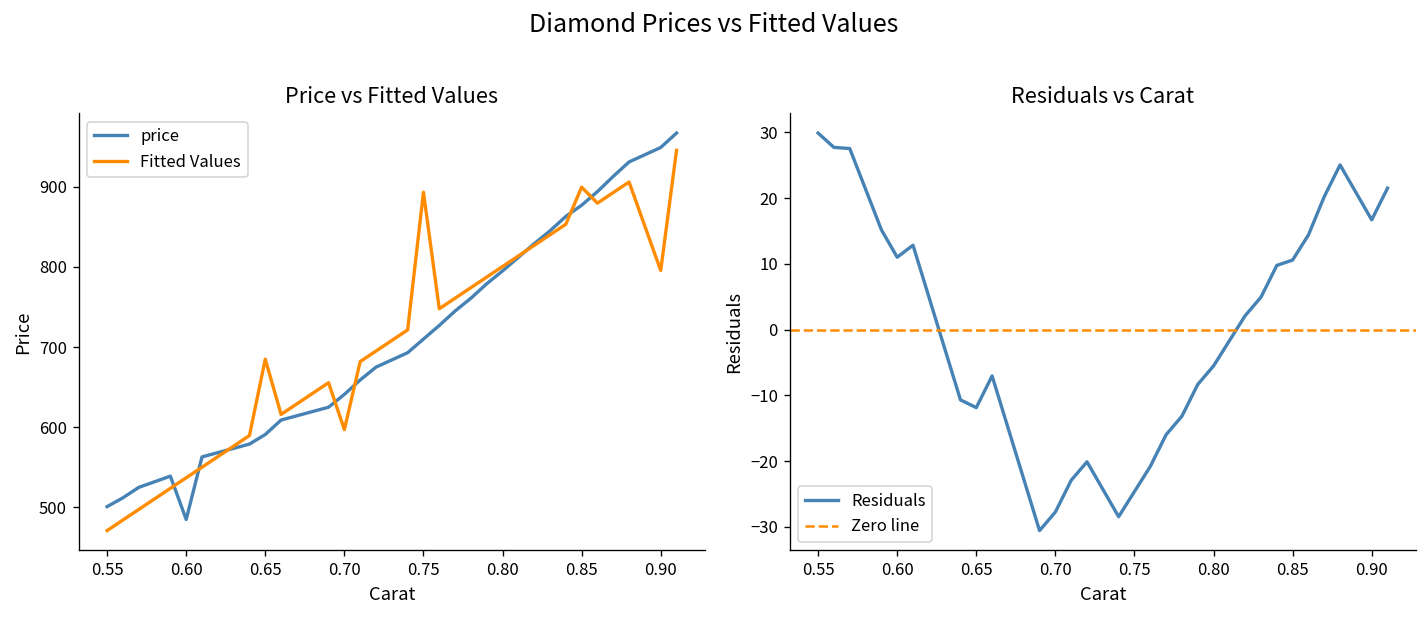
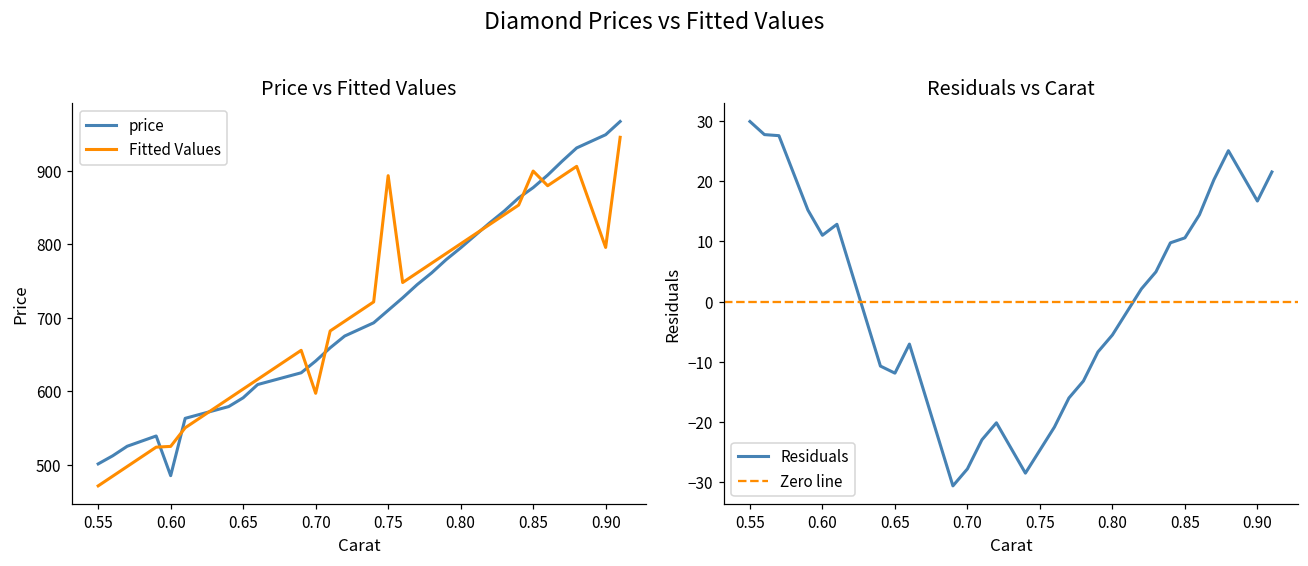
Price vs Fitted Values, Fitted Values, 0.60: 540 -> 520
Price vs Fitted Values, Fitted Values, 0.65: 680 -> 600
